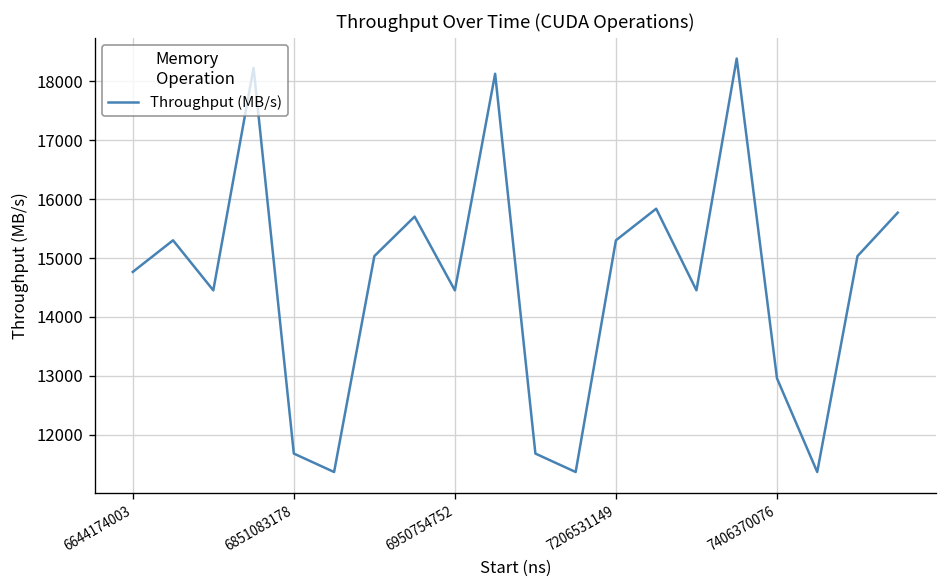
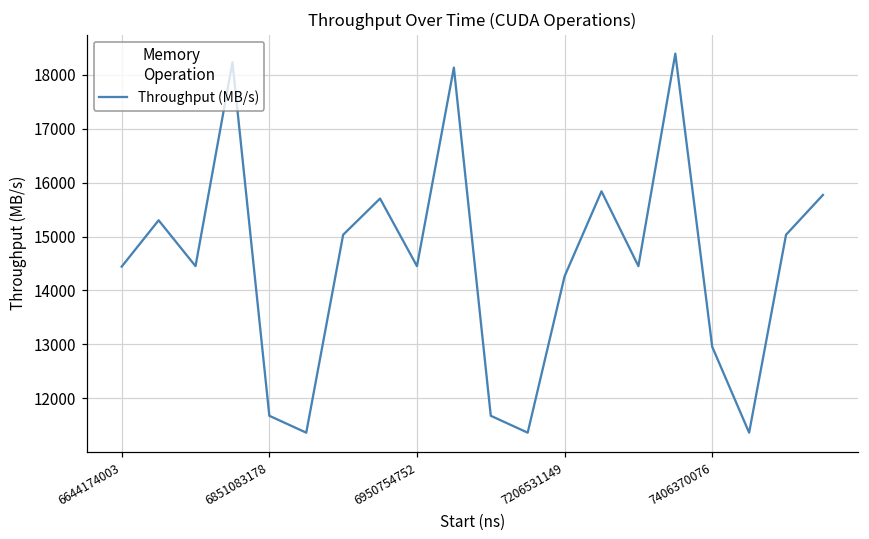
6644174003: 14800 -> 14400
7206531149: 15300 -> 14300
